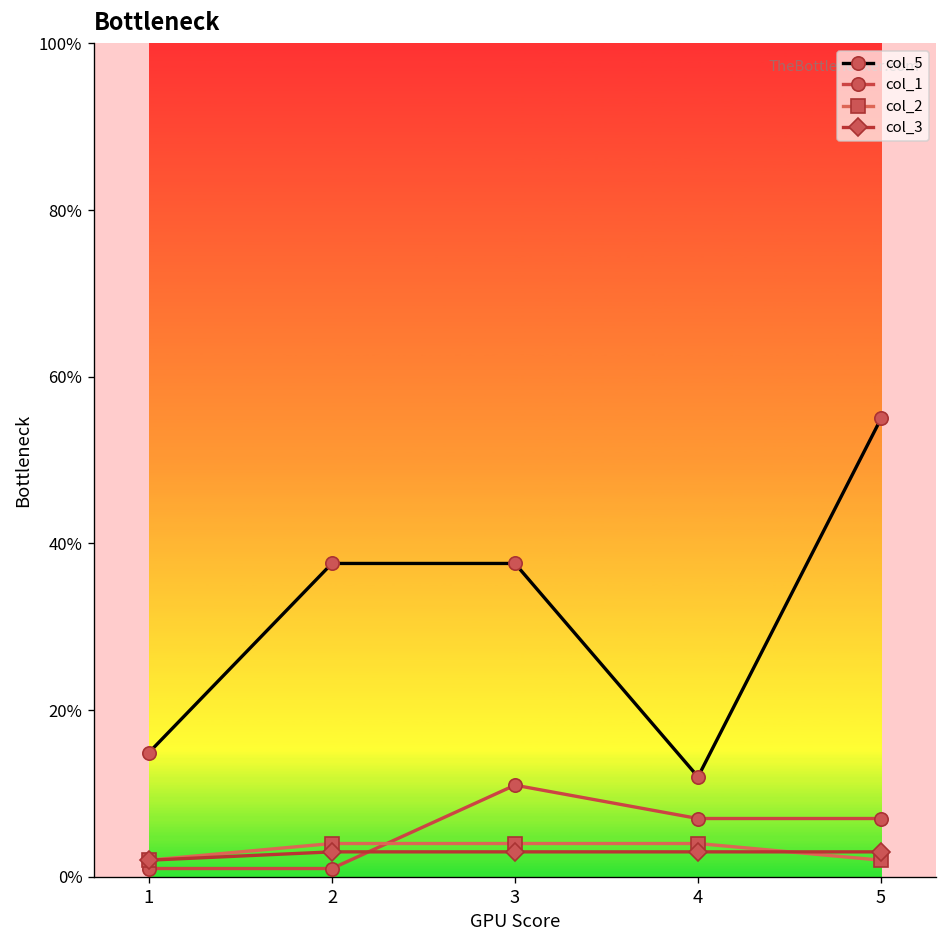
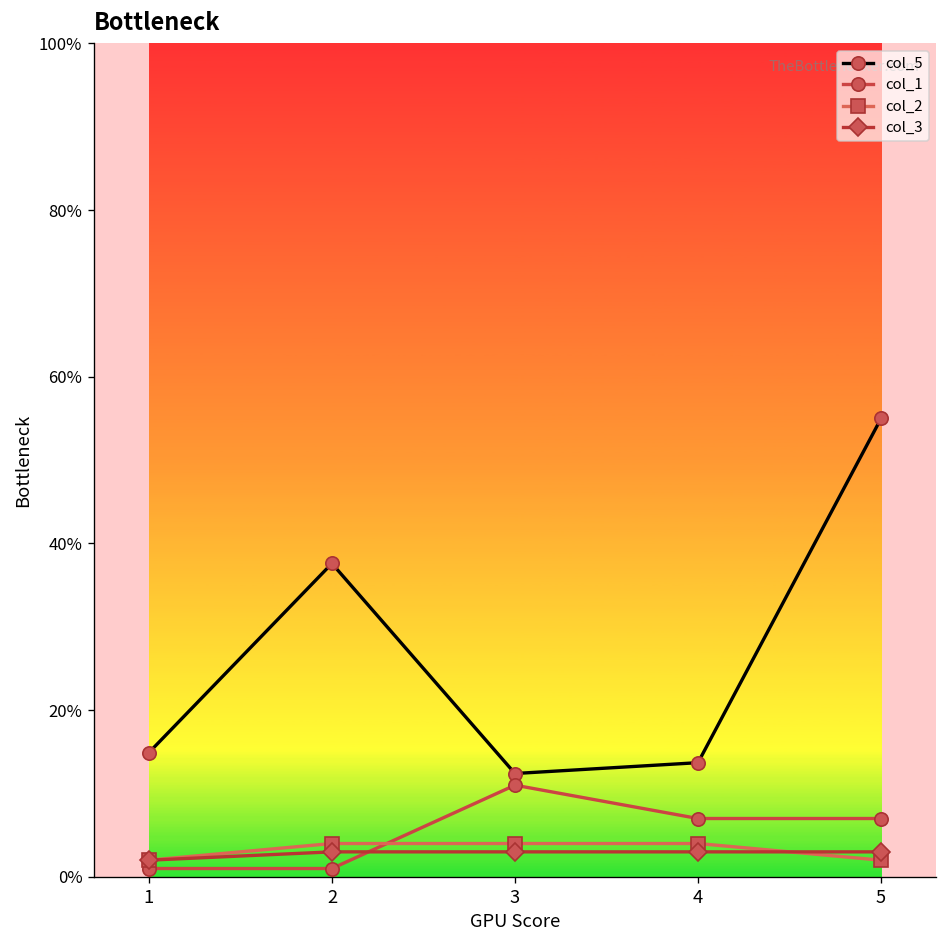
col_5, 3: 38% -> 12%
col_5, 4: 12% -> 14%
